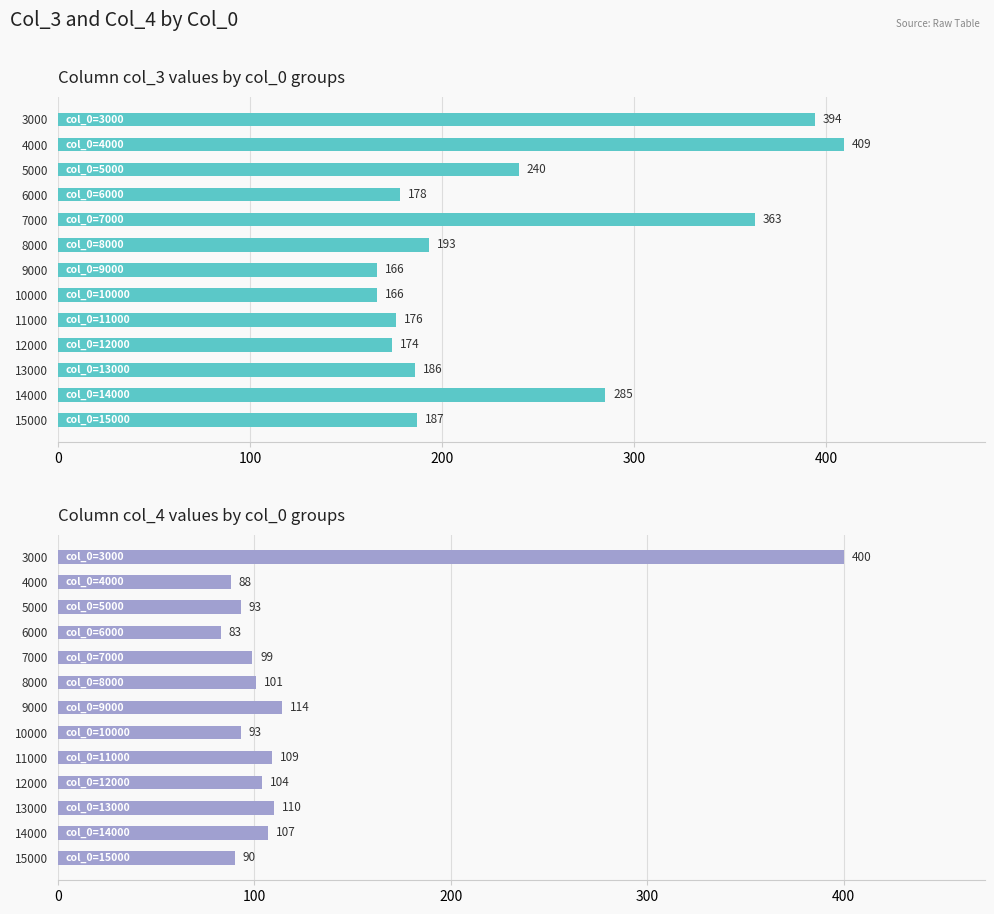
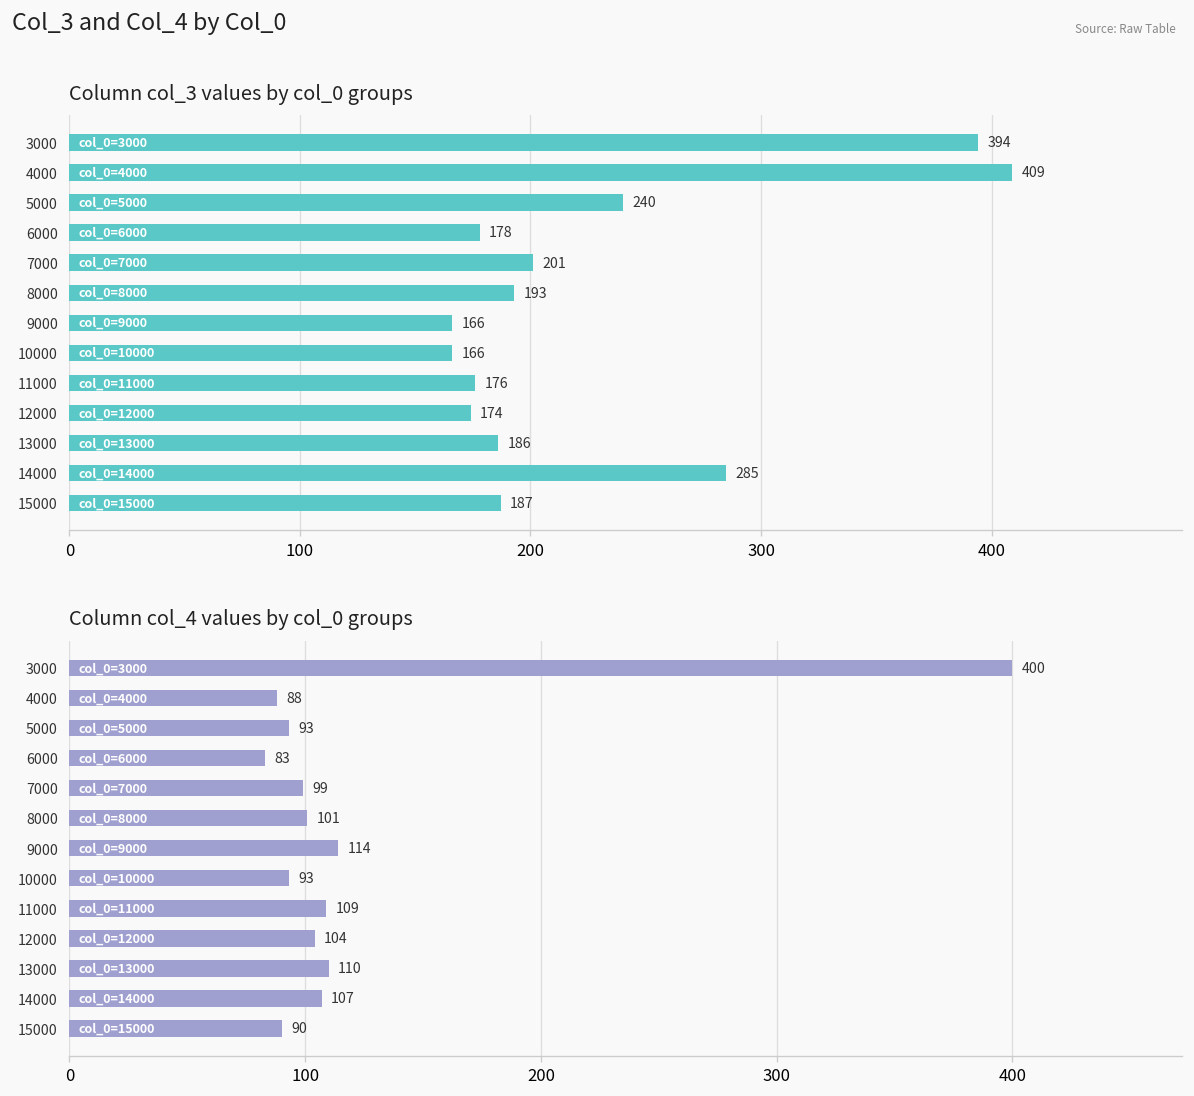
Column col_3 values by col_0 groups, 7000: 363 -> 201
